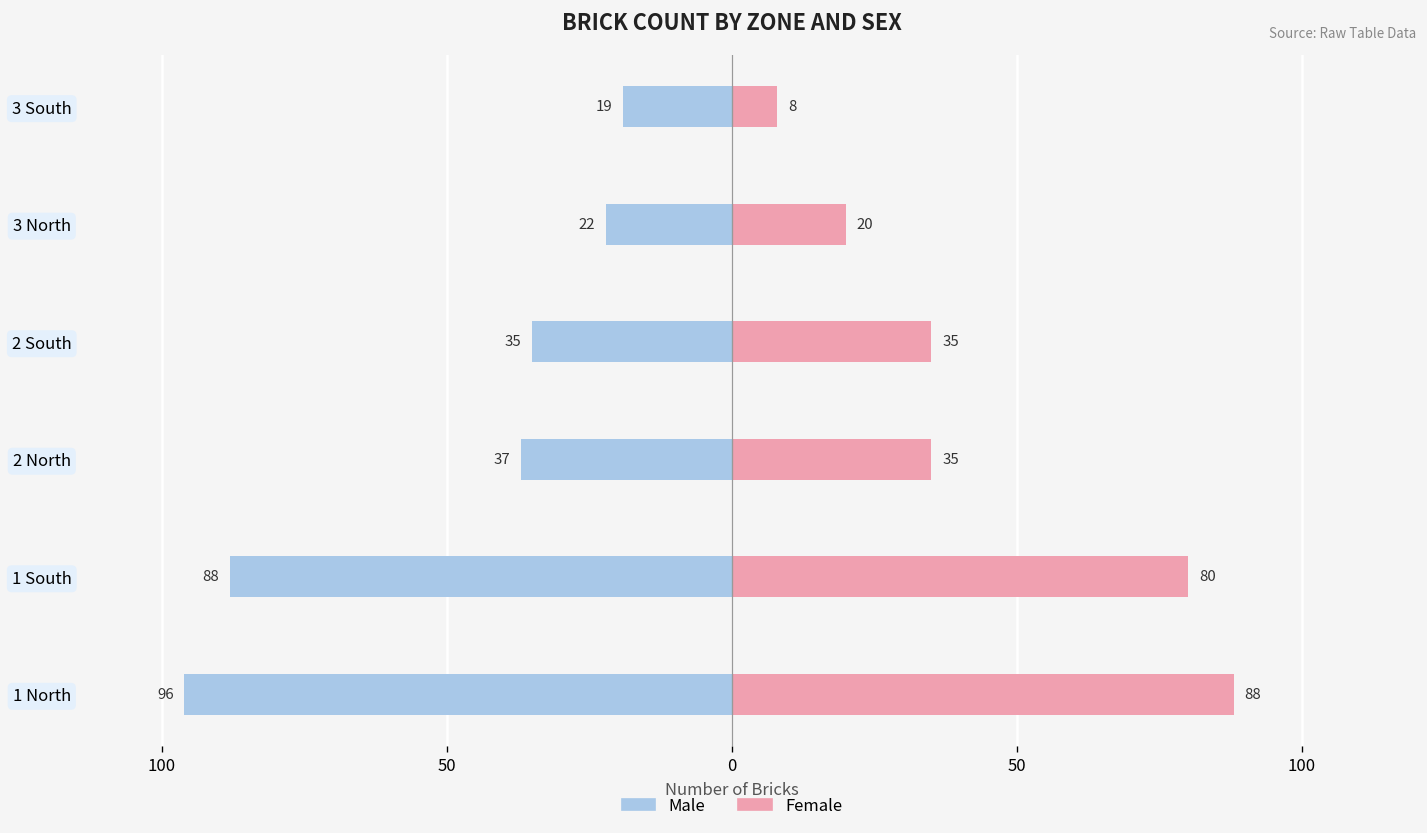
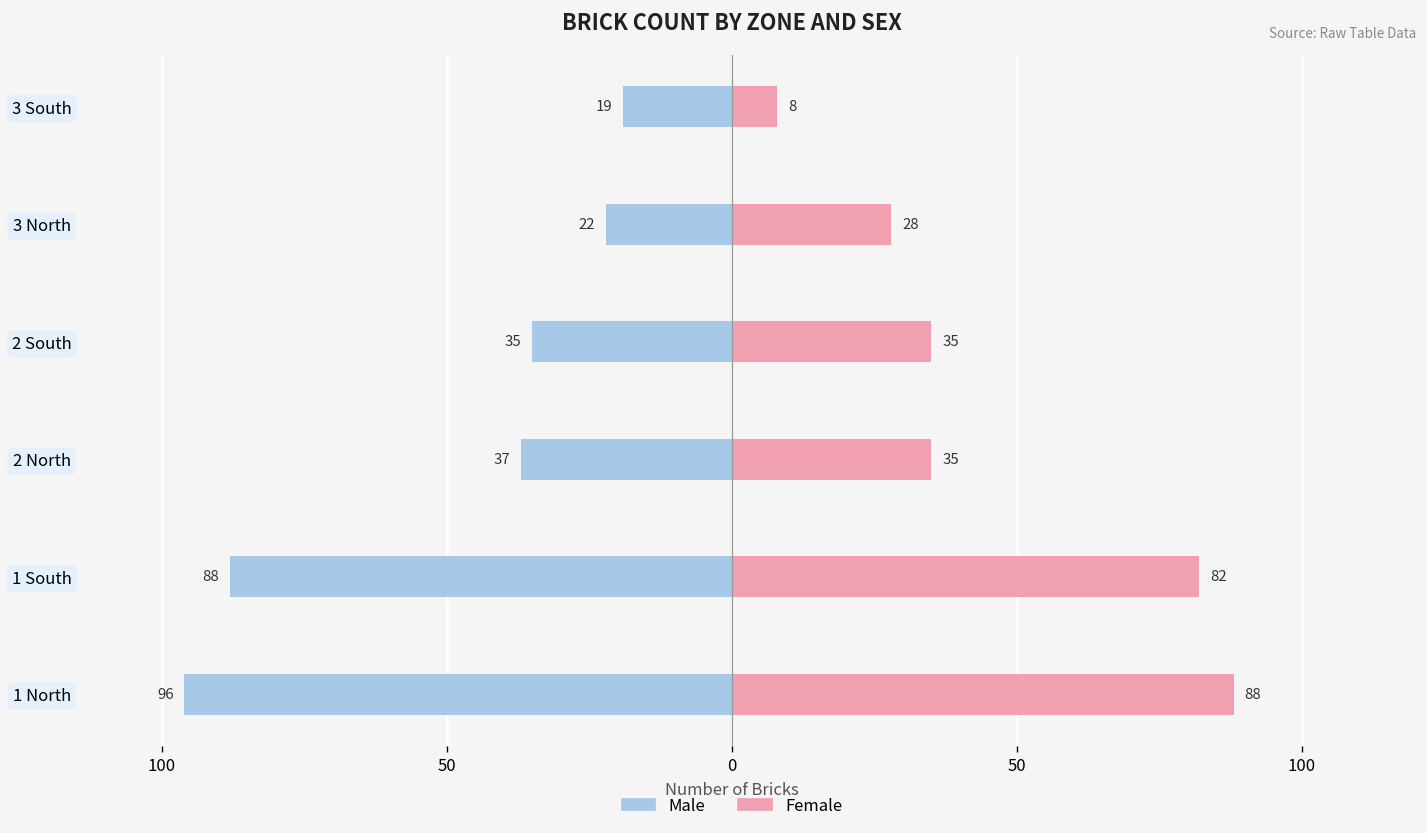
Female, 3 North: 20 -> 28
Female, 1 South: 80 -> 82
